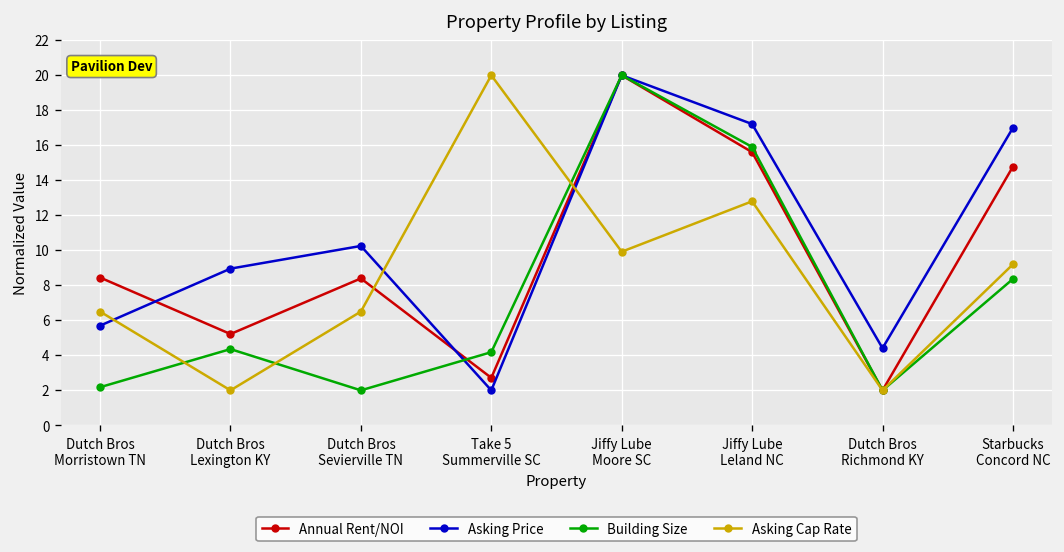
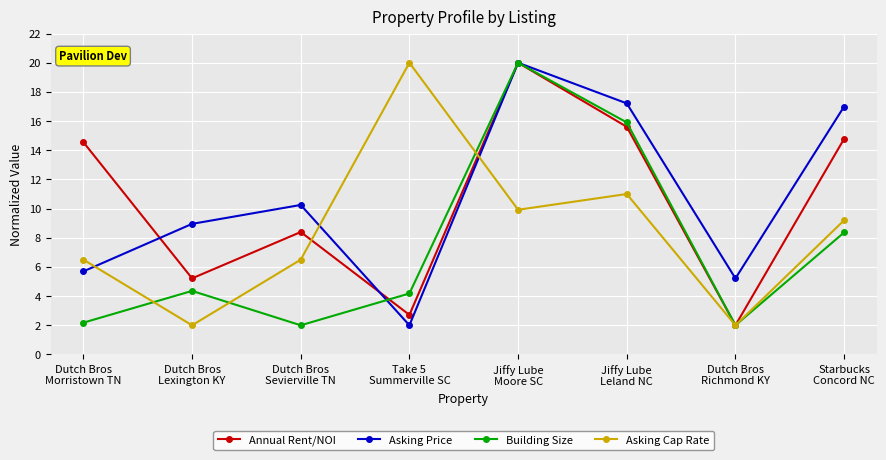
Annual Rent/NOI, Dutch Bros Morristown TN: 8.4 -> 14.6
Asking Cap Rate, Jiffy Lube Leland NC: 12.8 -> 11.0
Asking Price, Dutch Bros Richmond KY: 4.4 -> 5.2
